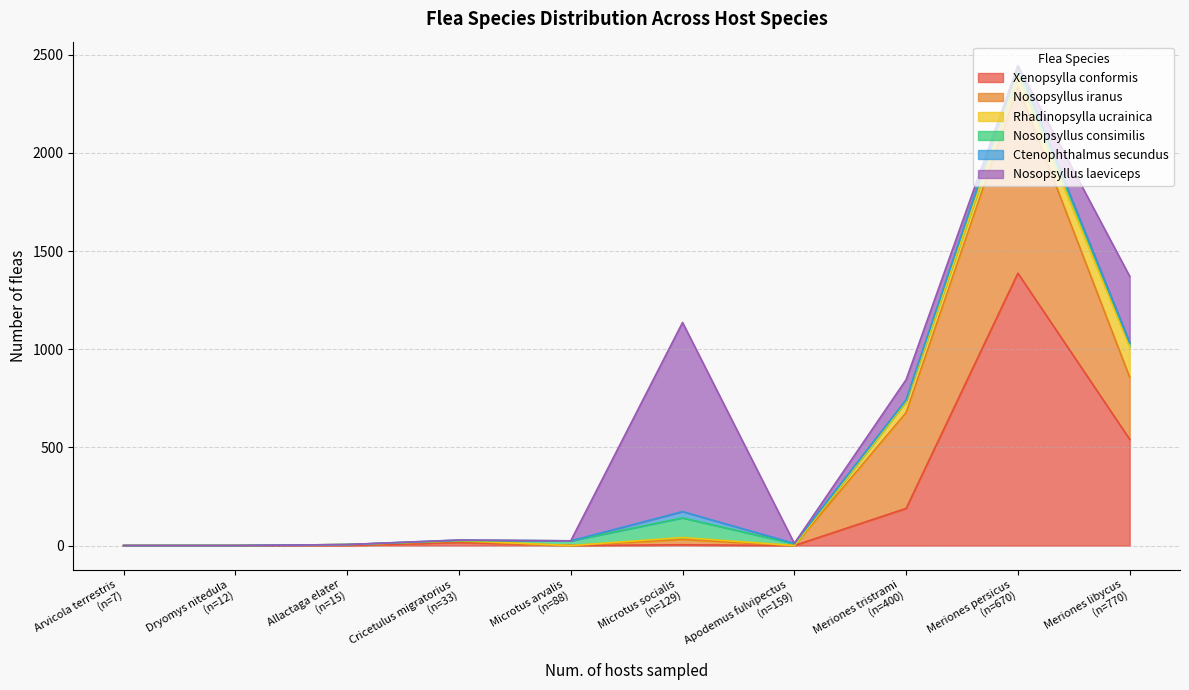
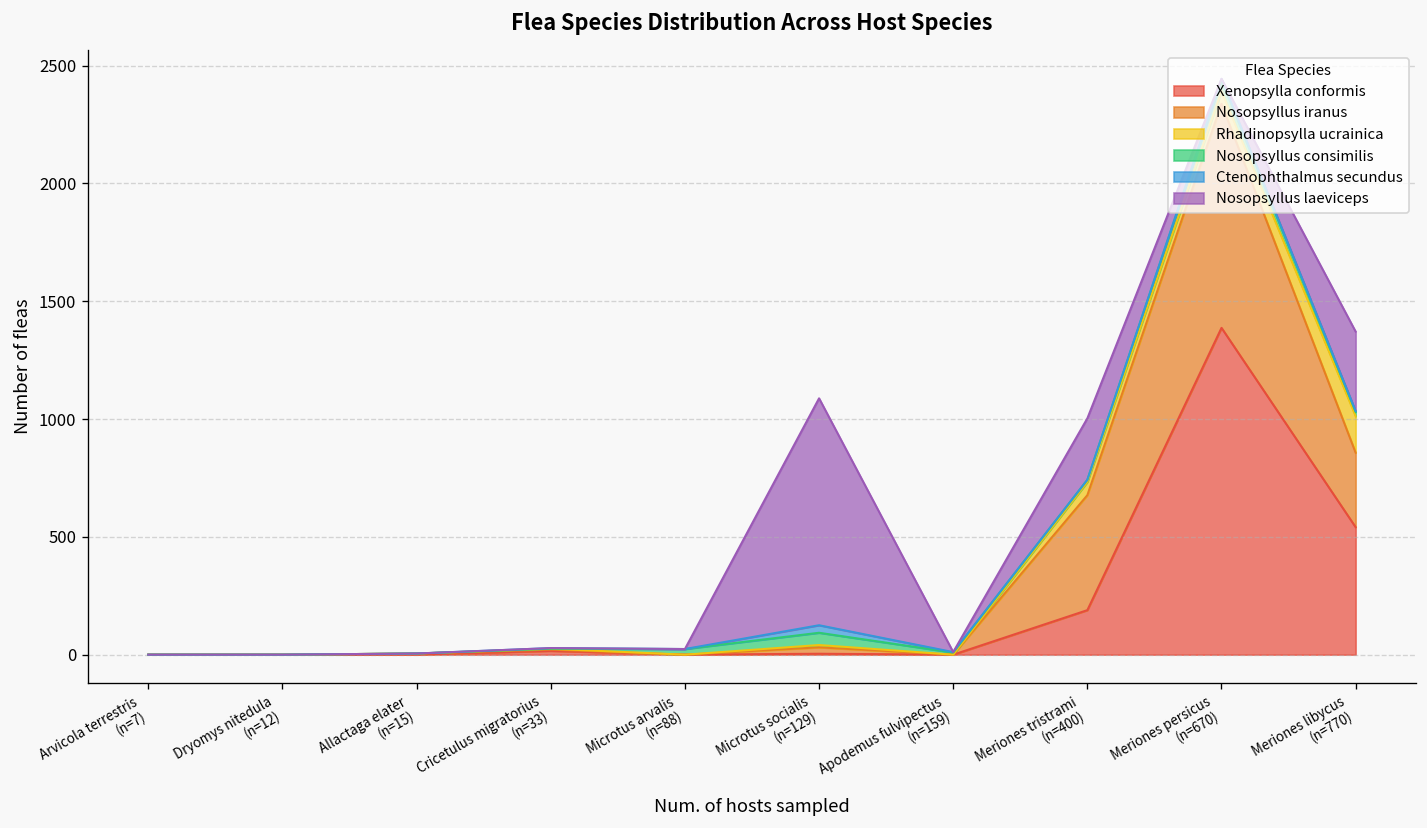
Nosopsyllus consimilis, Microtus socialis (n=129): 100 -> 50
Nosopsyllus laeviceps, Meriones tristrami (n=400): 100 -> 260
